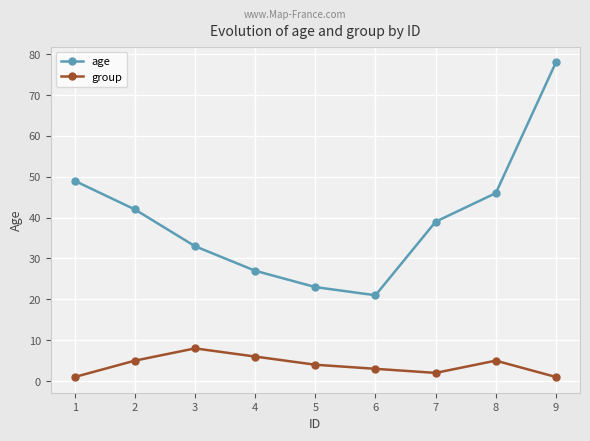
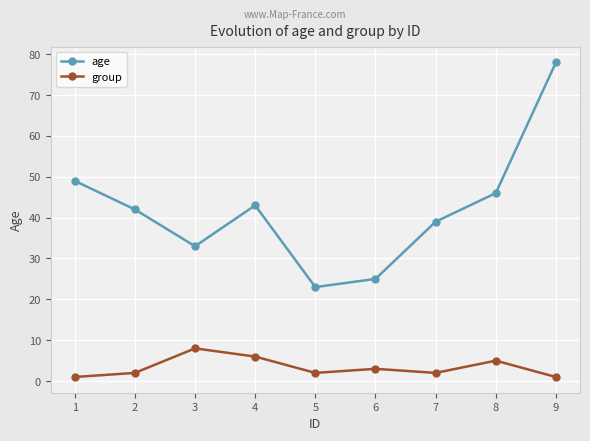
group, 2: 5 -> 2
age, 4: 27 -> 43
group, 5: 4 -> 2
age, 6: 21 -> 25
